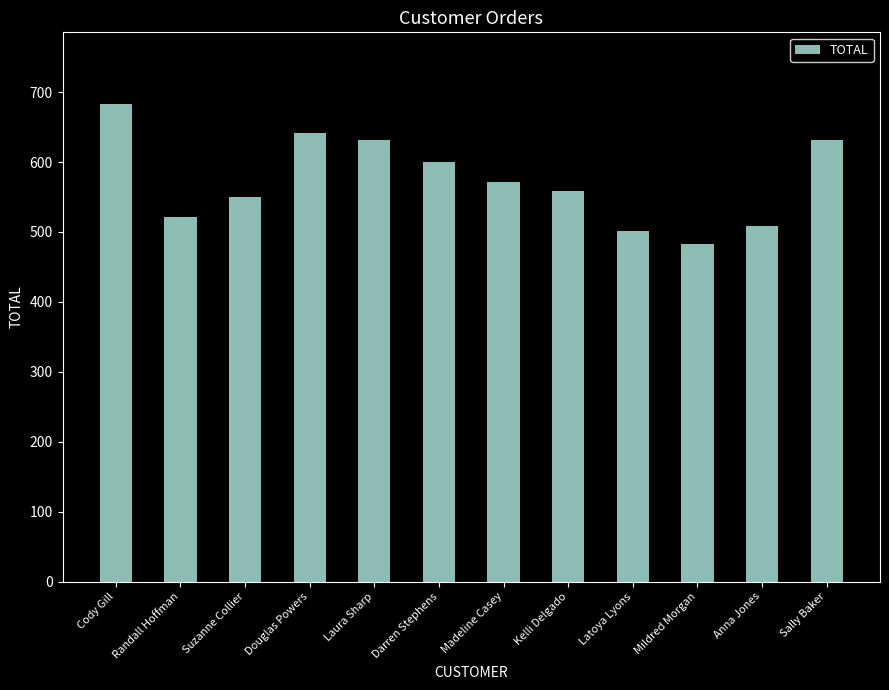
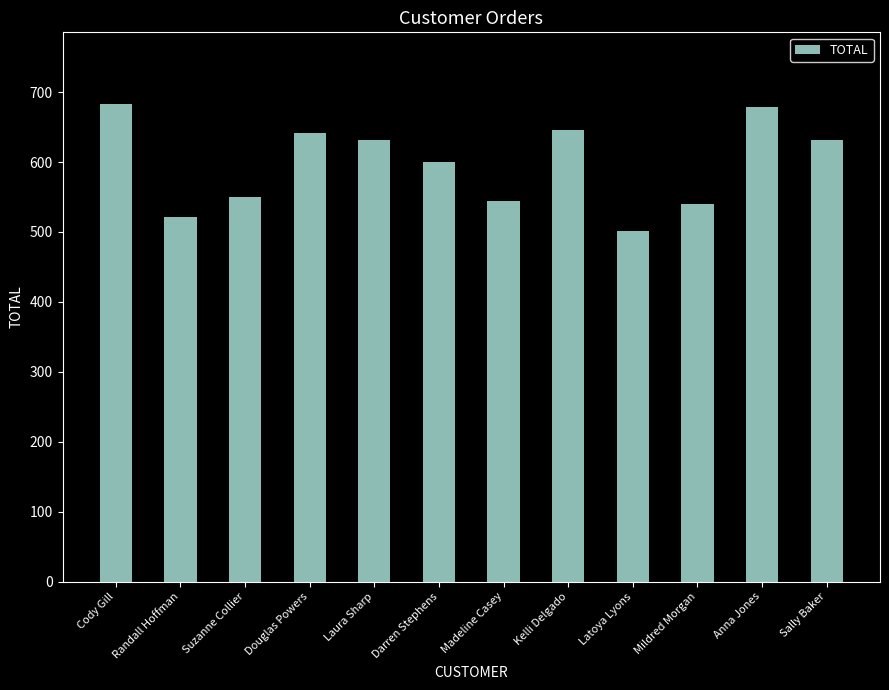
Madeline Casey: 570 -> 540
Kelli Delgado: 560 -> 650
Mildred Morgan: 480 -> 540
Anna Jones: 510 -> 680
